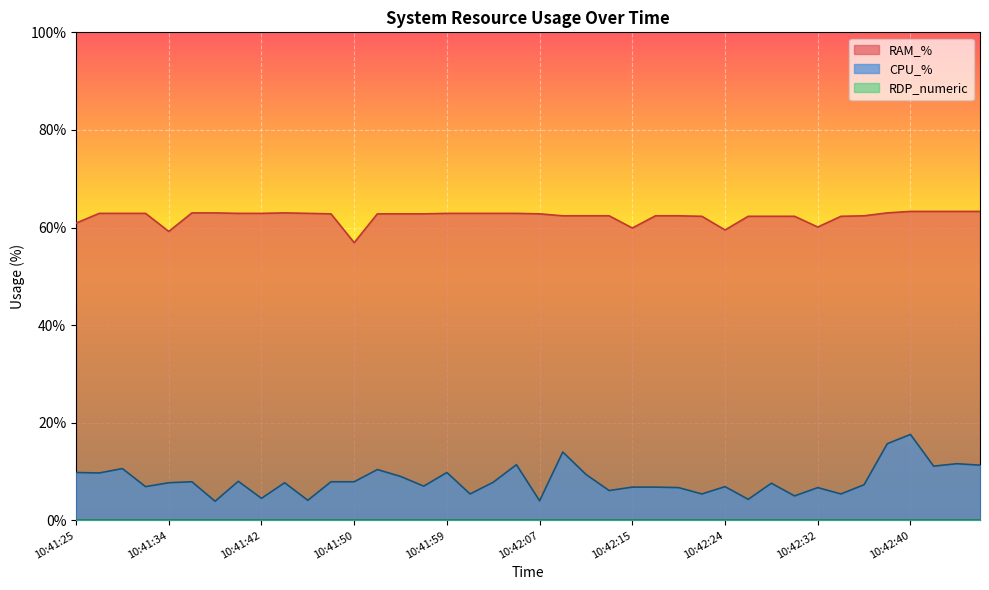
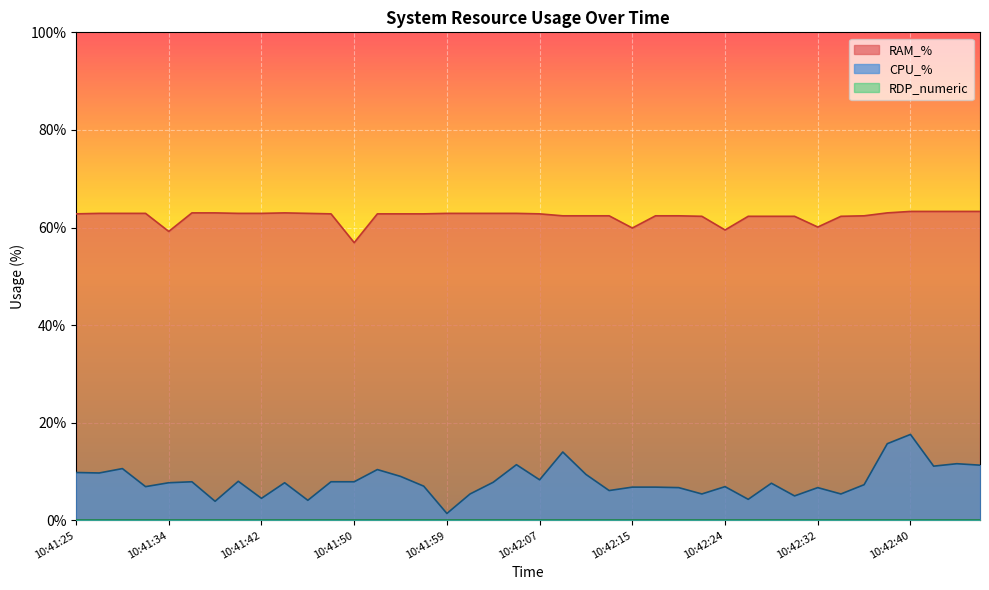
RAM_%, 10:41:25: 61% -> 63%
CPU_%, 10:41:59: 10% -> 1%
CPU_%, 10:42:07: 4% -> 8%
